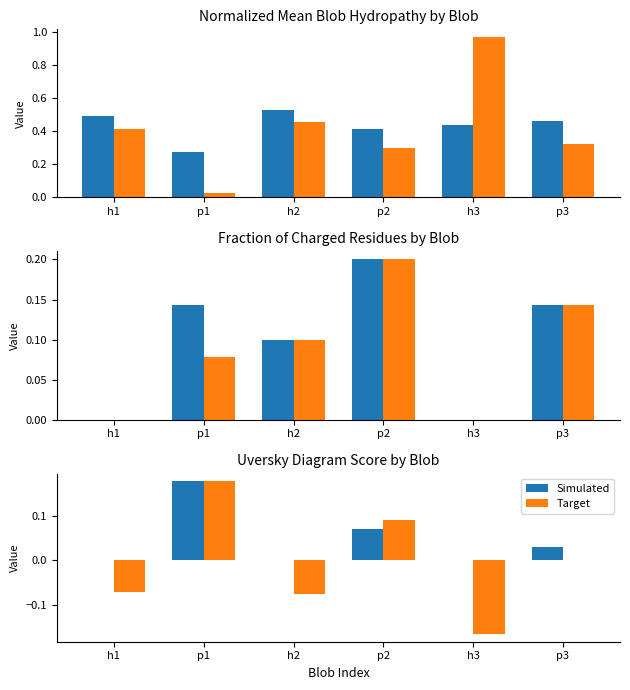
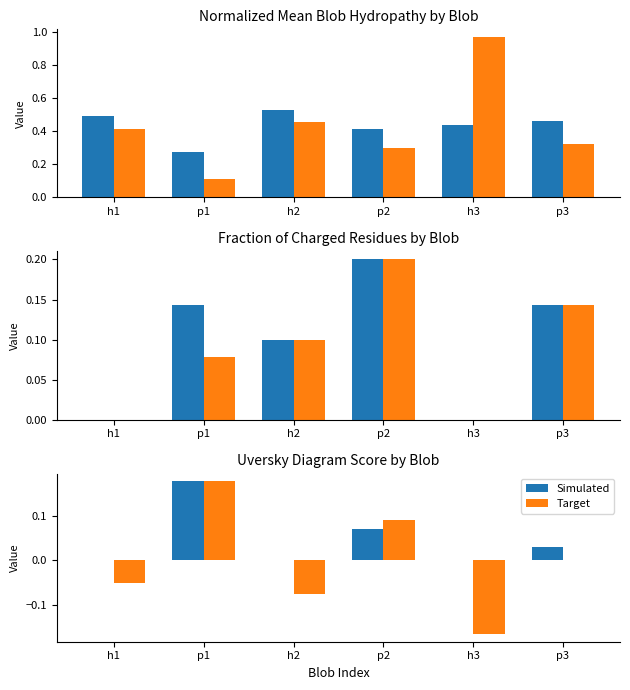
Normalized Mean Blob Hydropathy by Blob, Target, p1: 0.03 -> 0.11
Uversky Diagram Score by Blob, Target, h1: -0.07 -> -0.05
